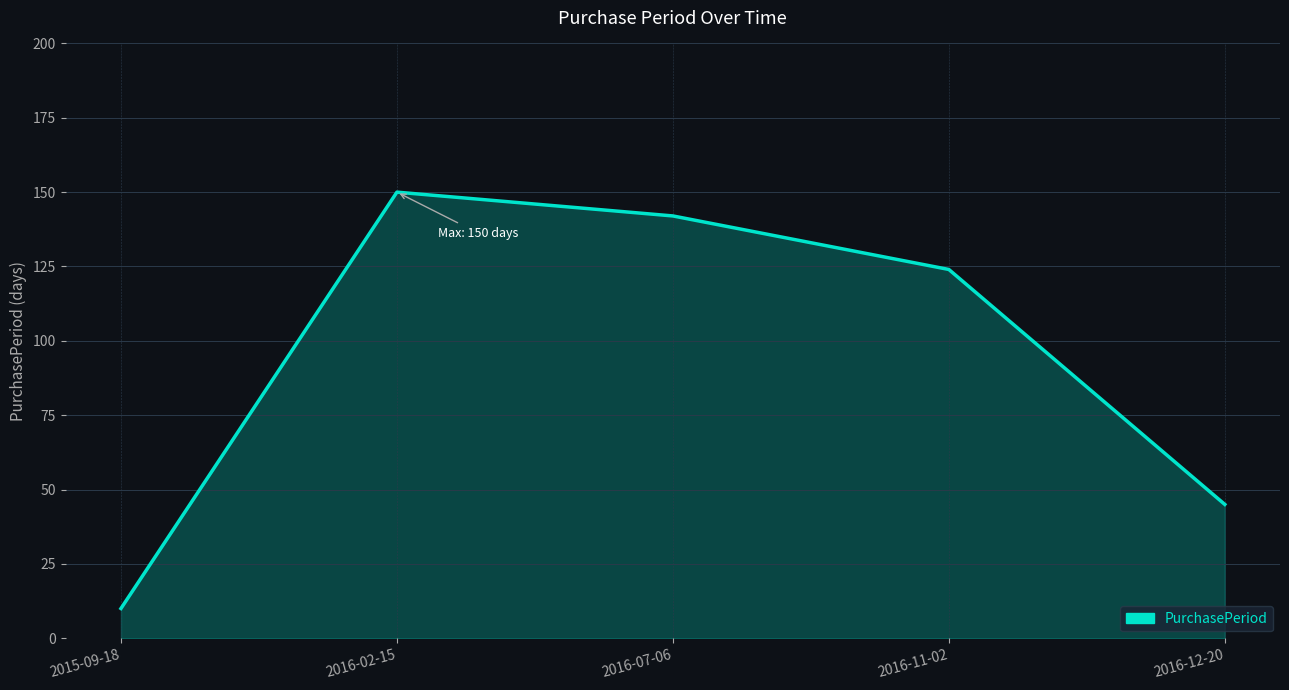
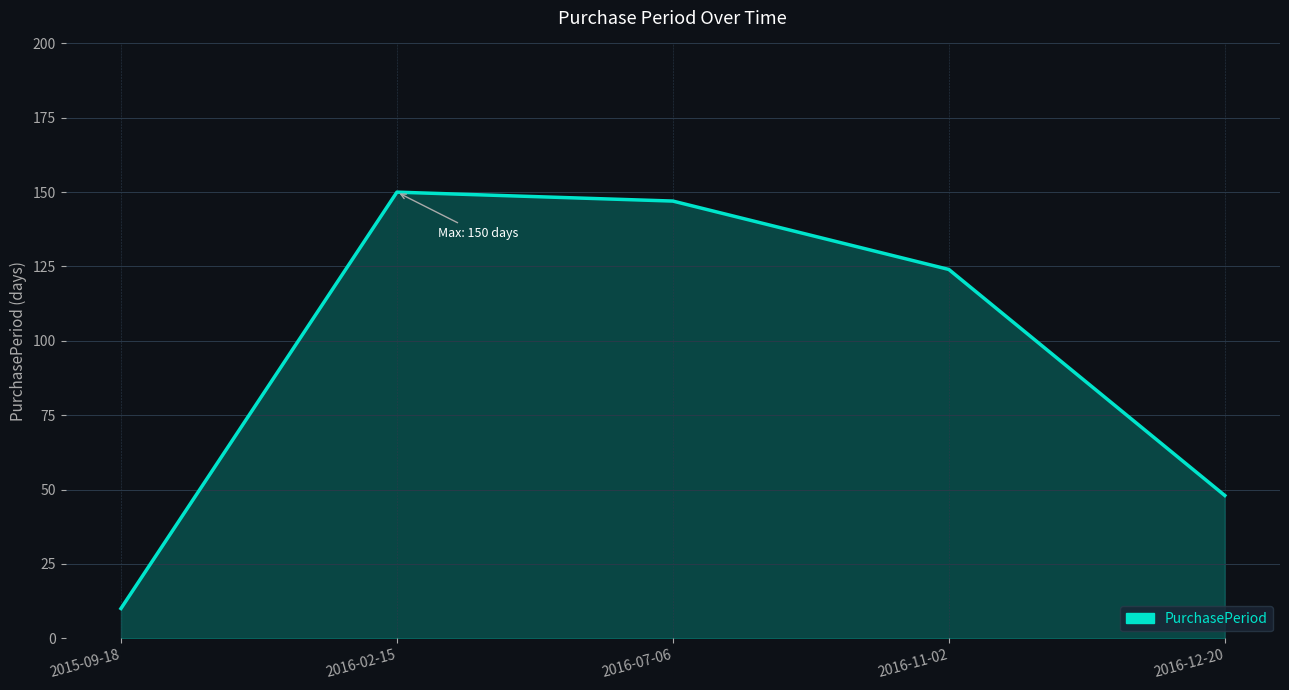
2016-07-06: 142 -> 147
2016-12-20: 45 -> 48
